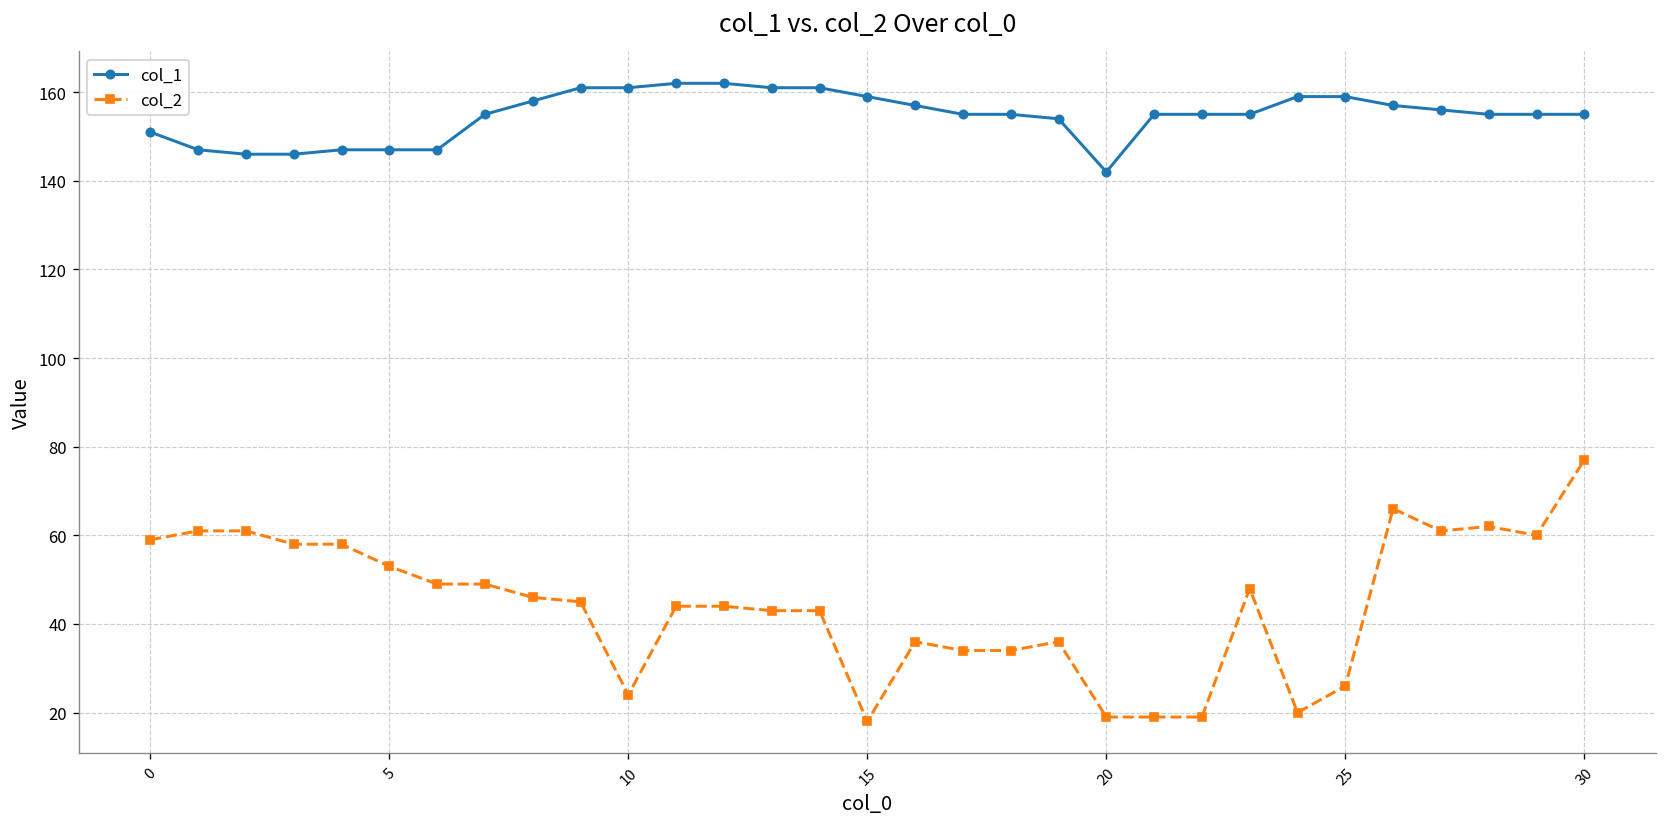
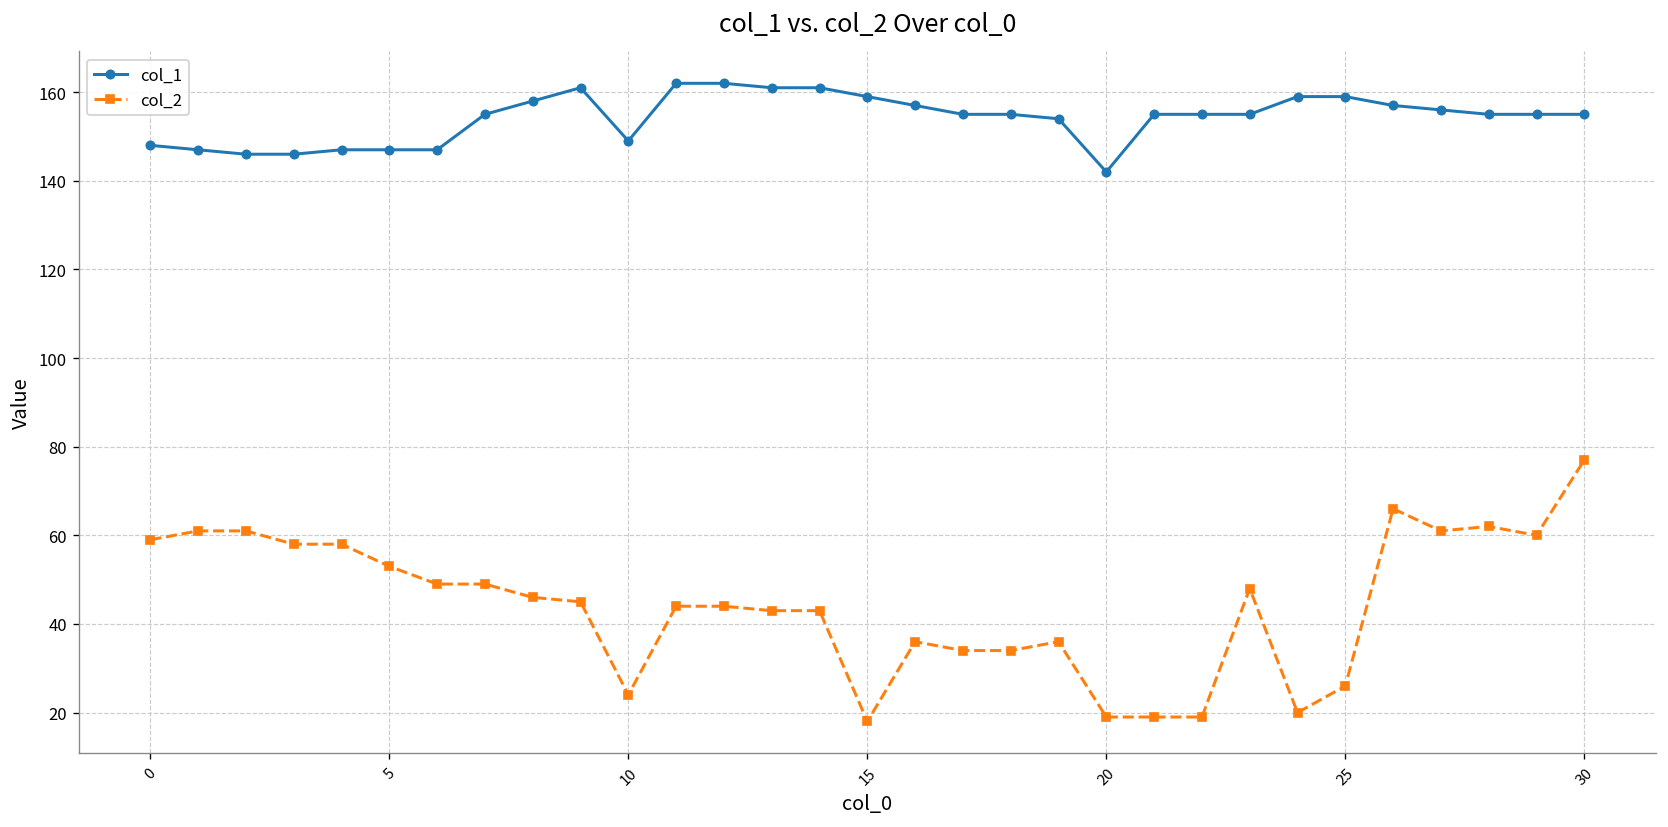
col_1, 0: 151 -> 148
col_1, 10: 161 -> 149
